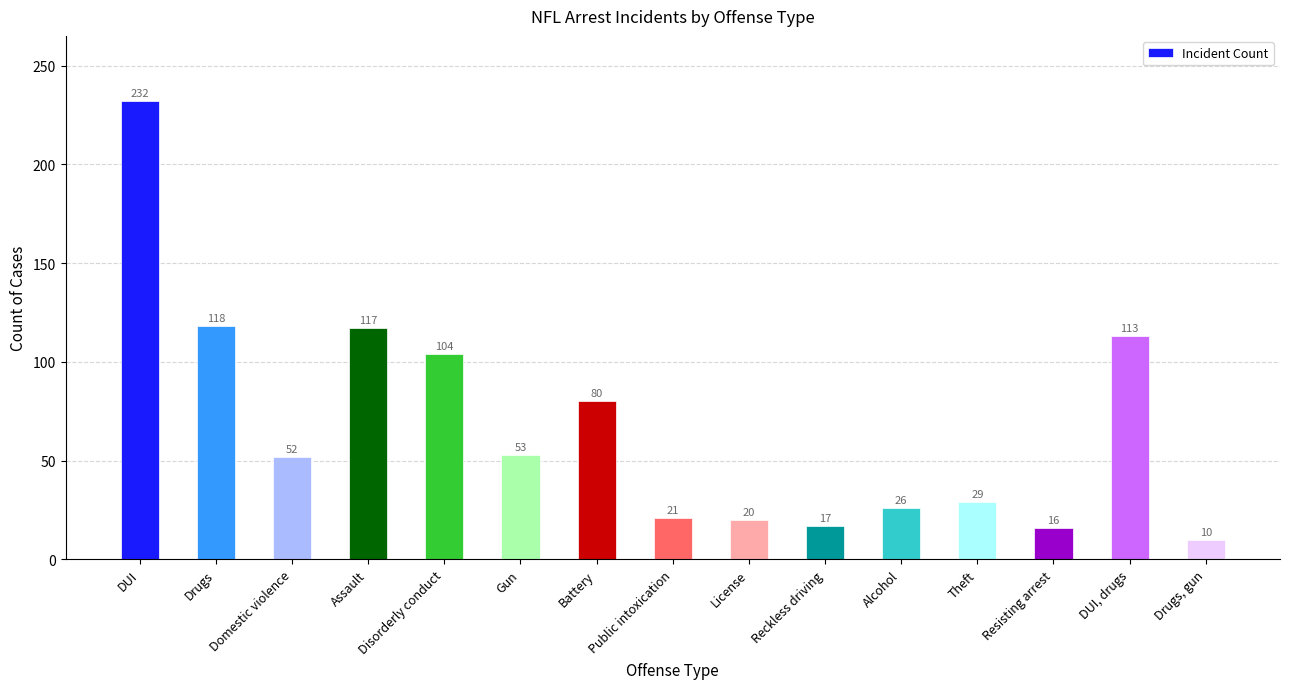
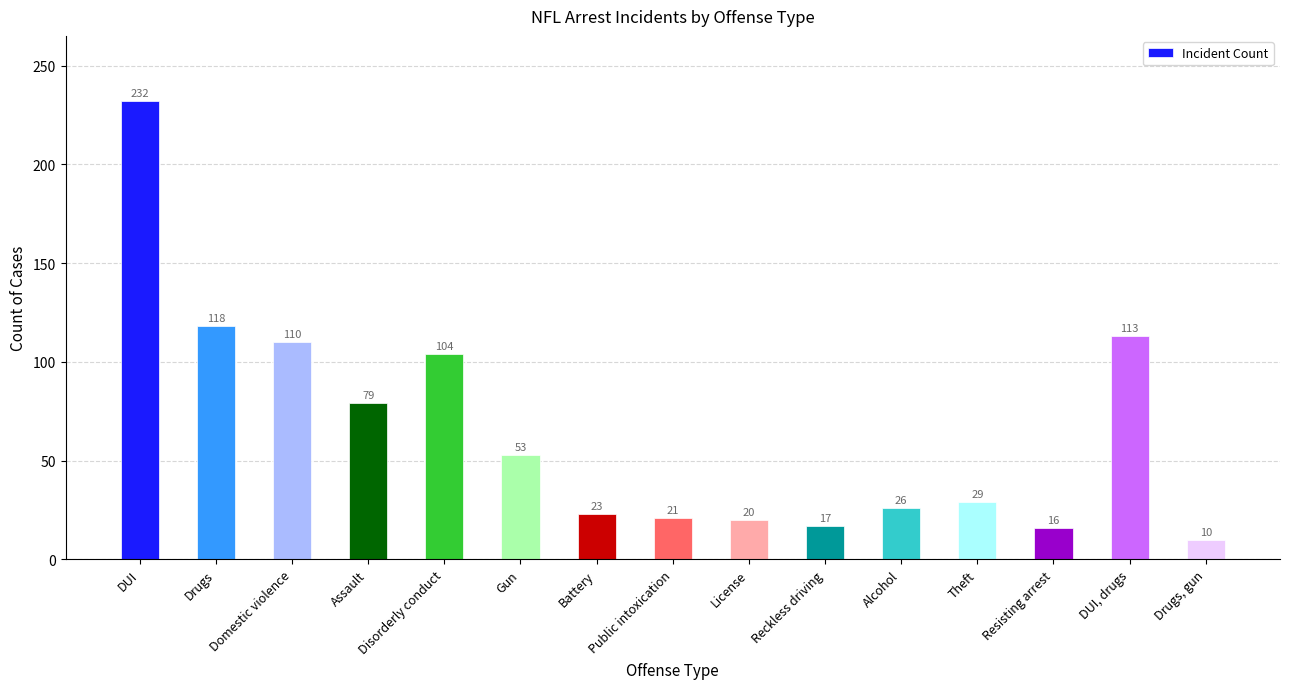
Domestic violence: 52 -> 110
Assault: 117 -> 79
Battery: 80 -> 23
